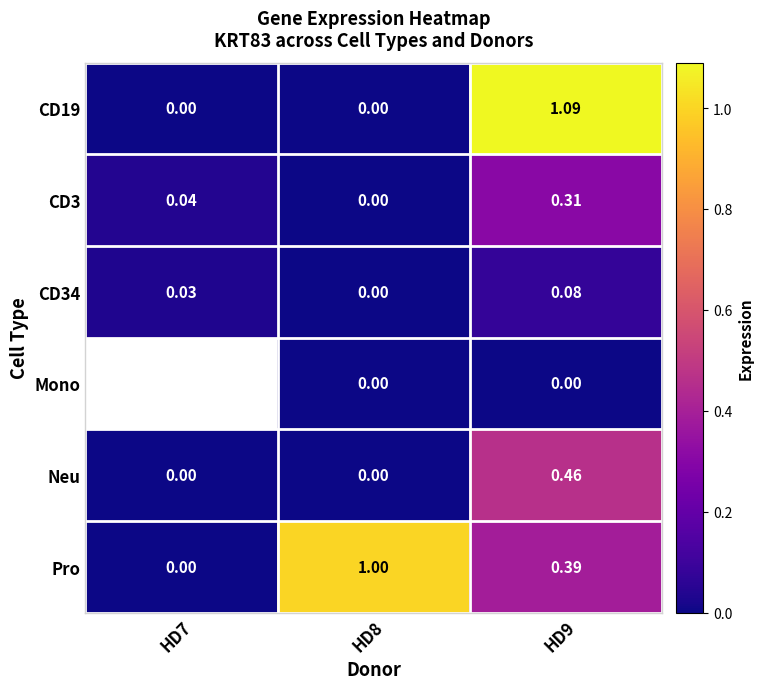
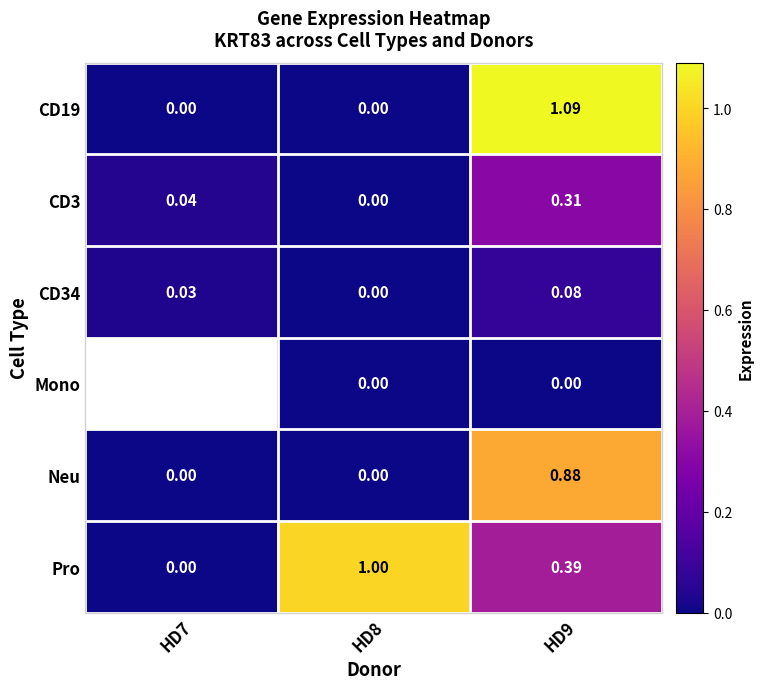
Neu, HD9: 0.46 -> 0.88
